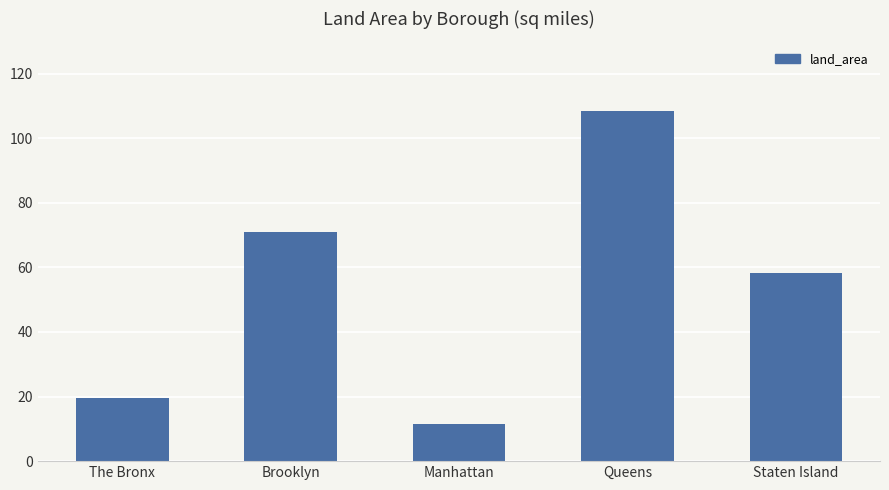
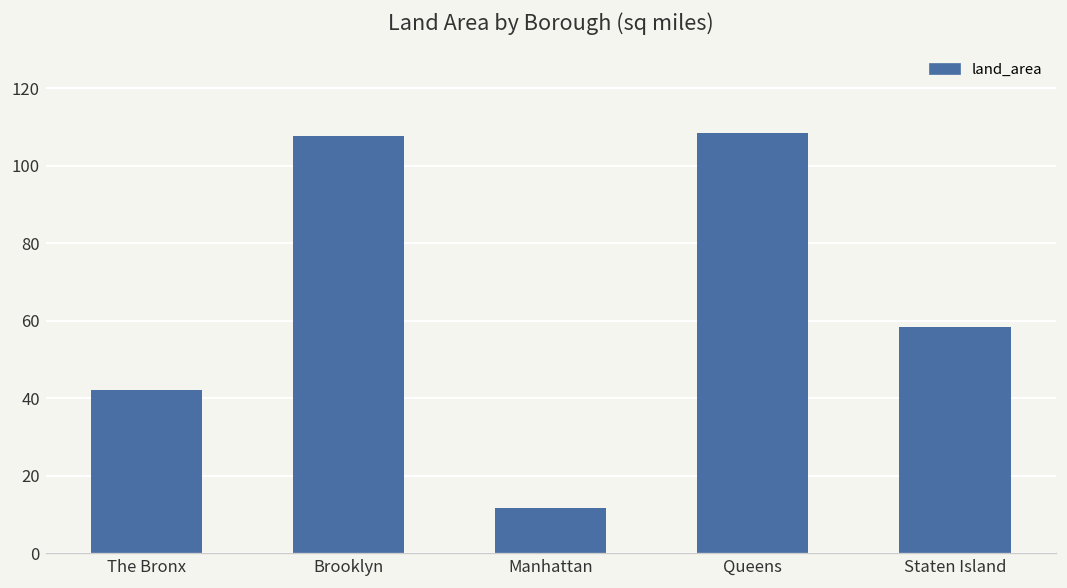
The Bronx: 20 -> 42
Brooklyn: 71 -> 108
